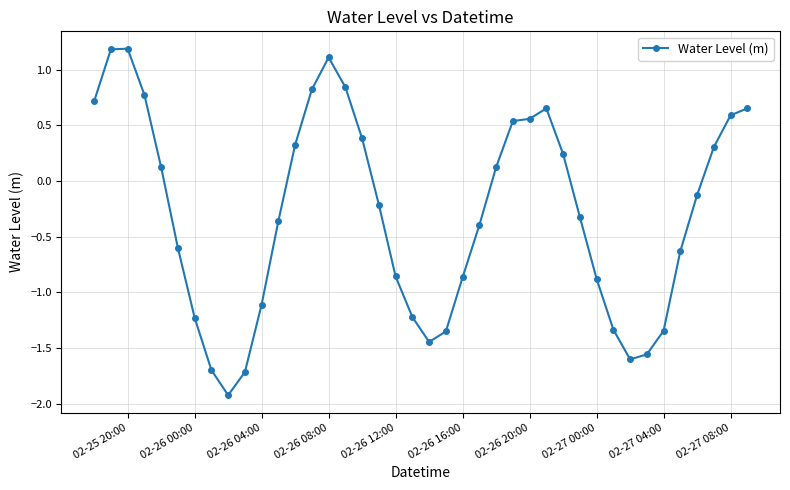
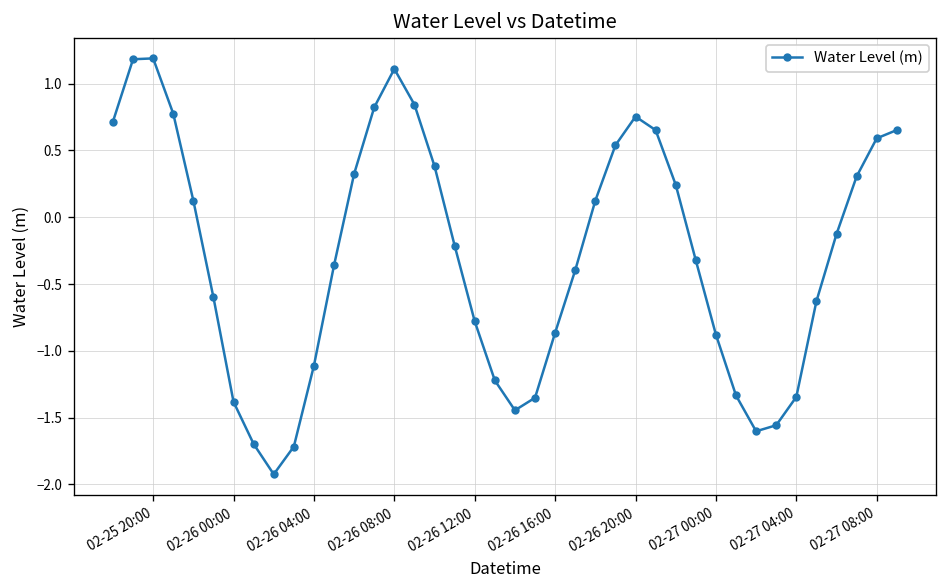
02-26 00:00: -1.23 -> -1.38
02-26 12:00: -0.86 -> -0.78
02-26 20:00: 0.56 -> 0.75
